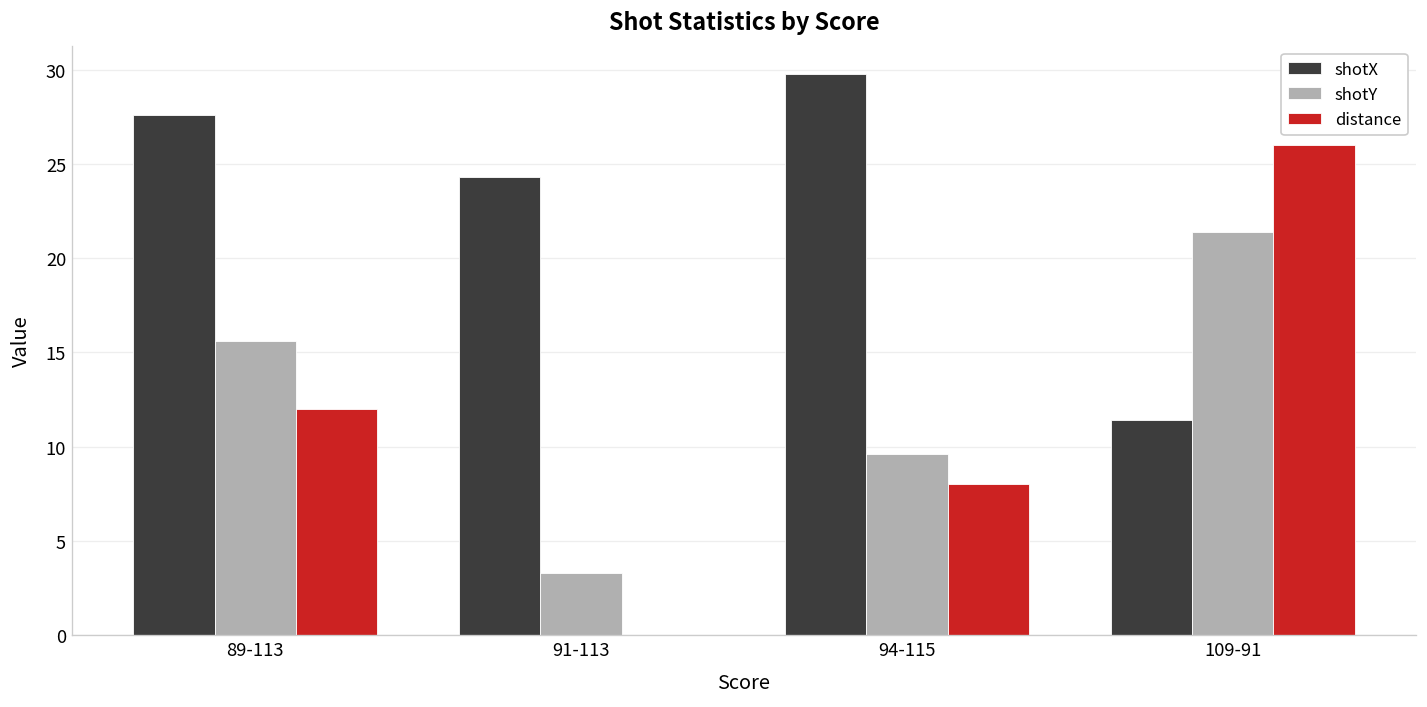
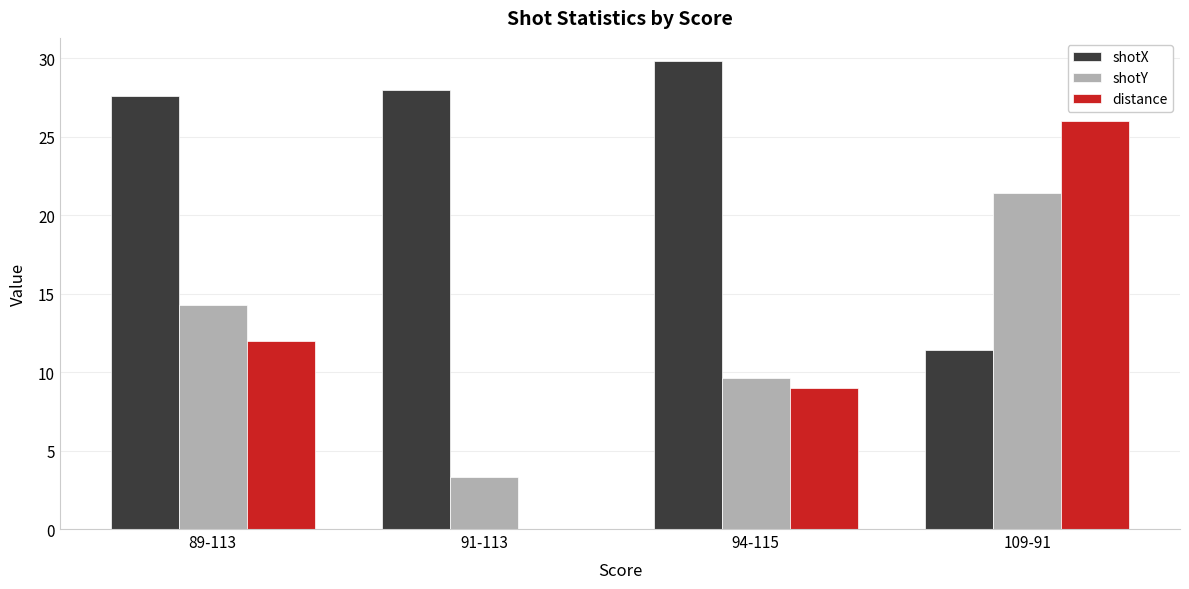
shotY, 89-113: 15.6 -> 14.3
shotX, 91-113: 24.3 -> 28.0
distance, 94-115: 8 -> 9
